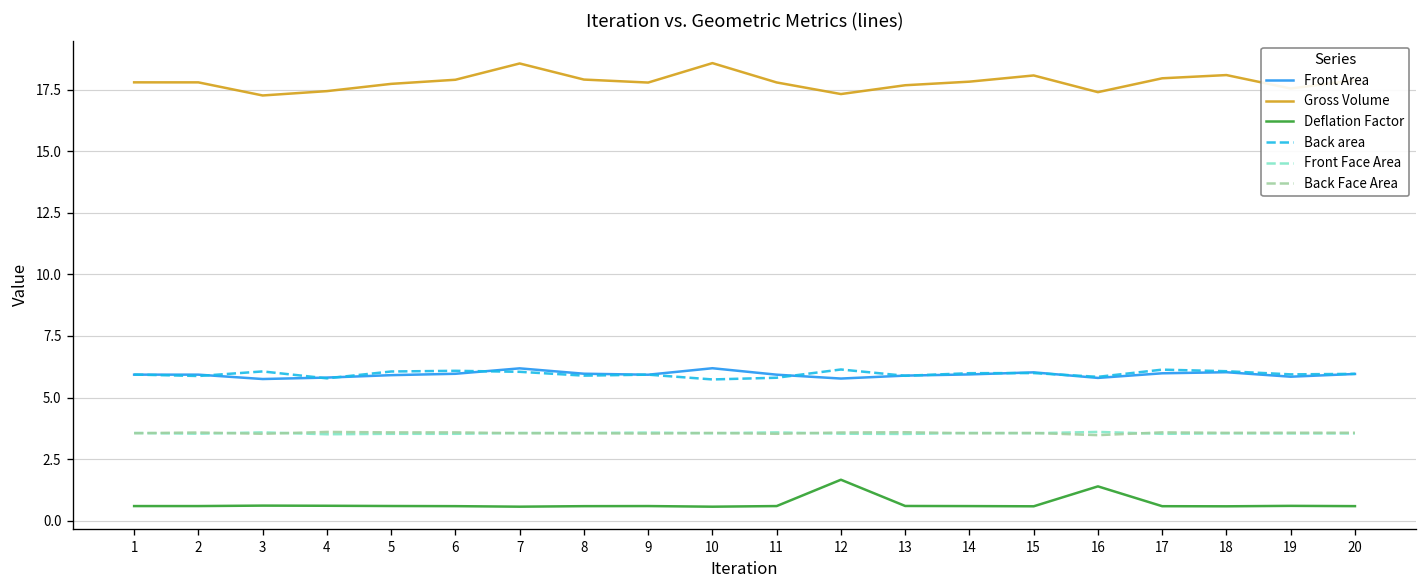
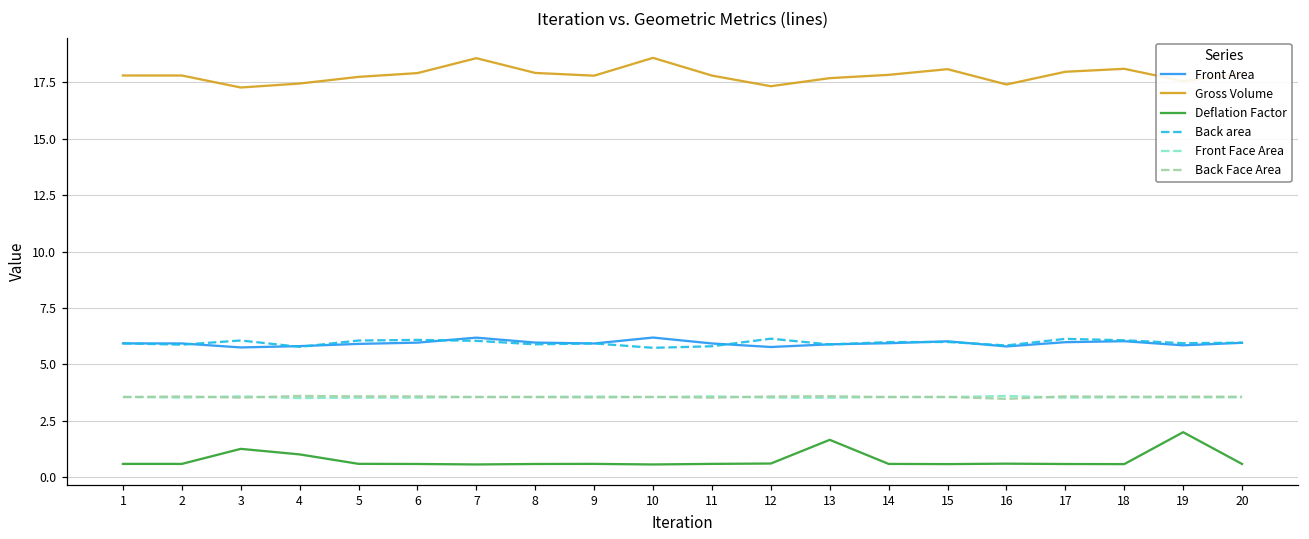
Deflation Factor, 3: 0.6 -> 1.3
Deflation Factor, 4: 0.6 -> 1.0
Deflation Factor, 12: 1.7 -> 0.6
Deflation Factor, 13: 0.6 -> 1.7
Deflation Factor, 16: 1.4 -> 0.6
Deflation Factor, 19: 0.6 -> 2.0
